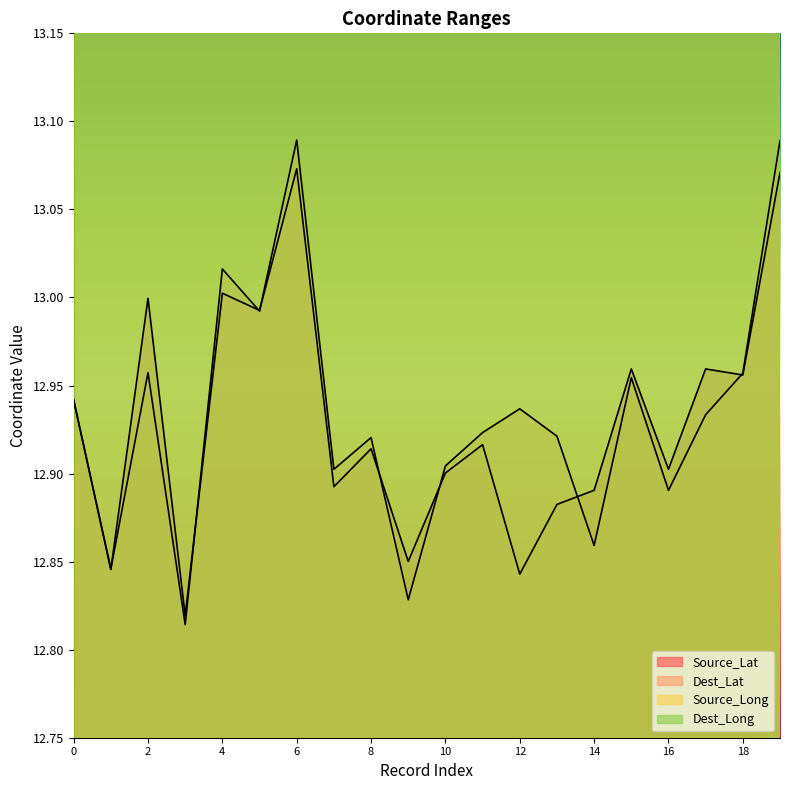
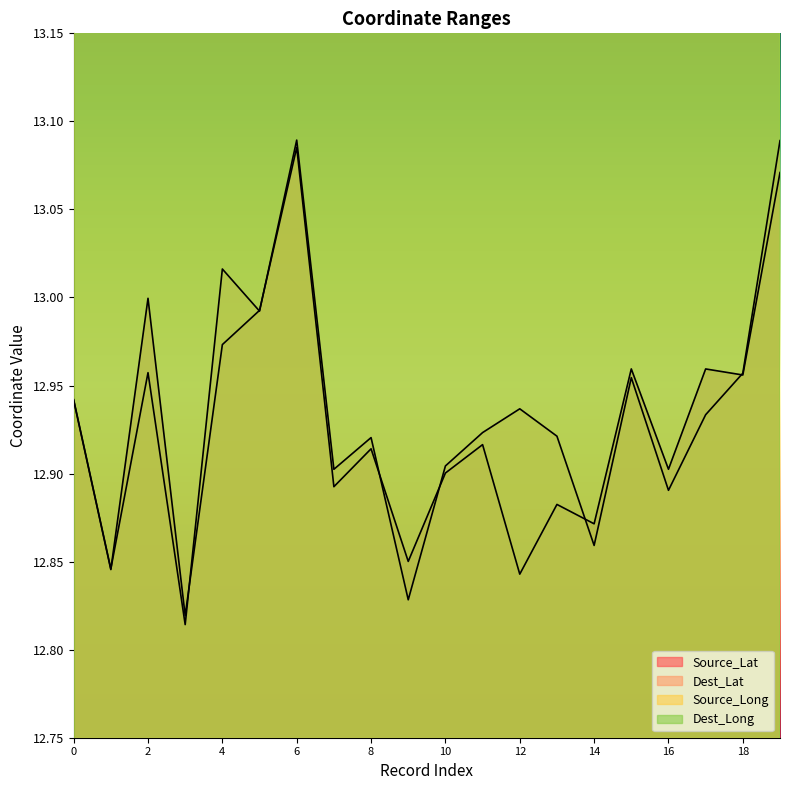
Source_Lat, 4: 13.002 -> 12.973
Source_Lat, 6: 13.073 -> 13.085
Source_Lat, 14: 12.890 -> 12.871
